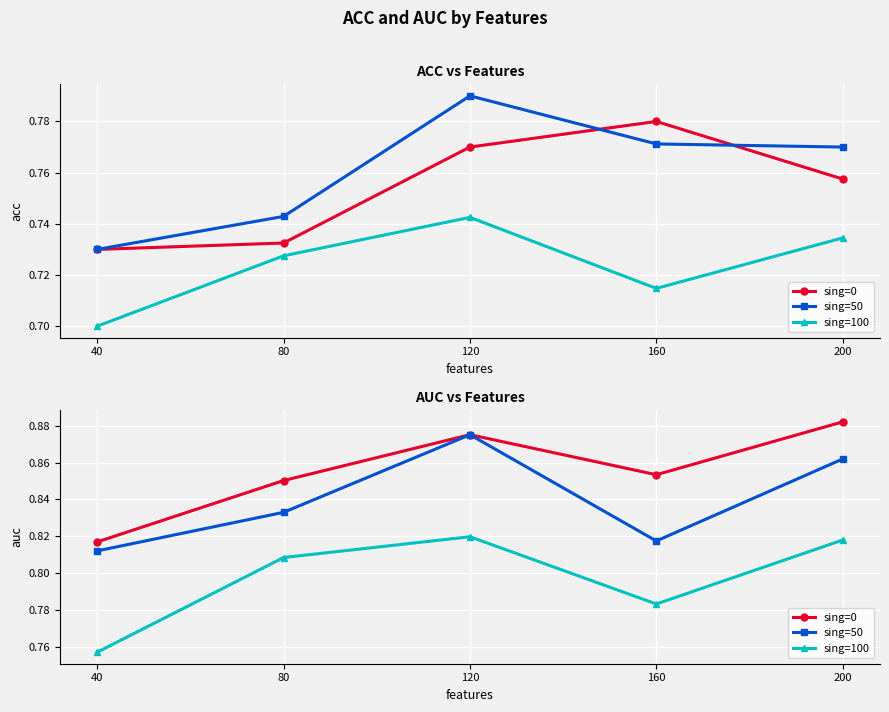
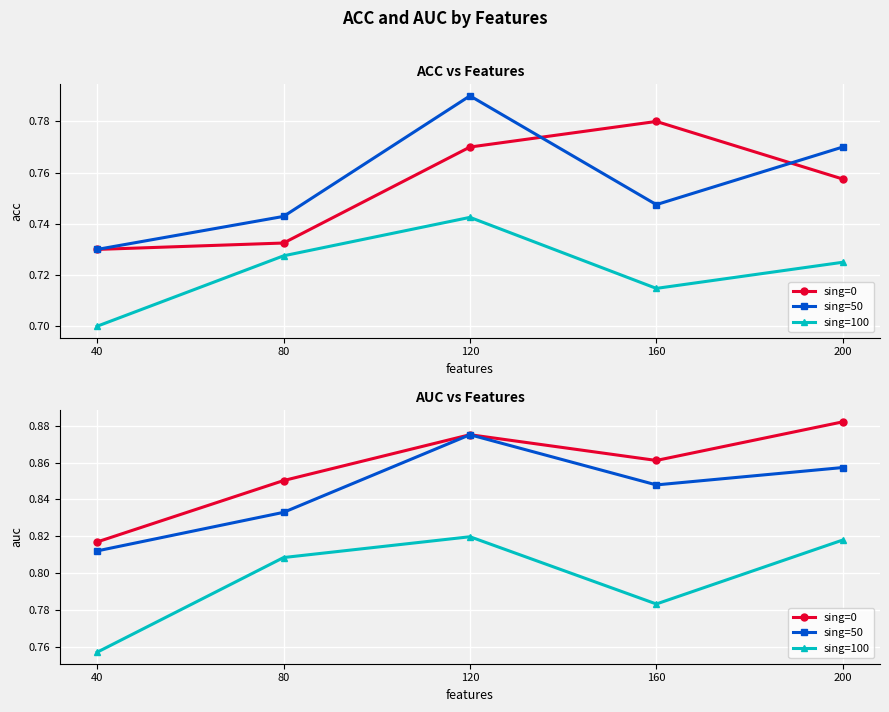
ACC vs Features, sing=50, 160: 0.771 -> 0.748
ACC vs Features, sing=100, 200: 0.735 -> 0.725
AUC vs Features, sing=0, 160: 0.853 -> 0.861
AUC vs Features, sing=50, 160: 0.818 -> 0.848
AUC vs Features, sing=50, 200: 0.862 -> 0.857
